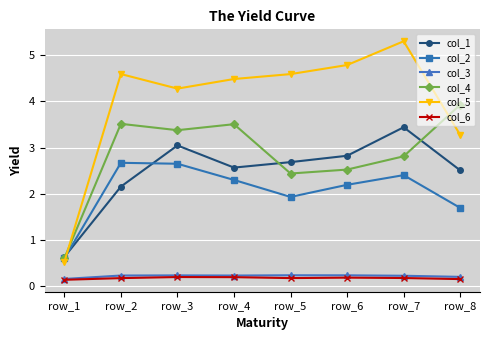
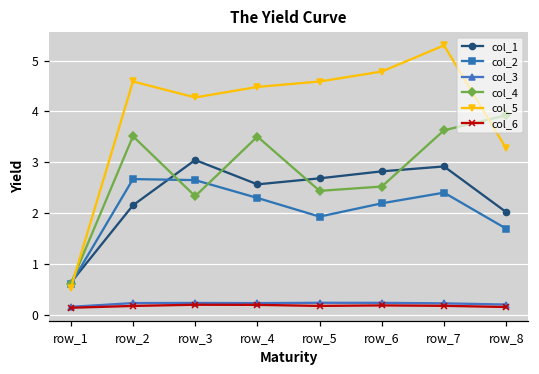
col_4, row_3: 3.4 -> 2.3
col_1, row_7: 3.4 -> 2.9
col_4, row_7: 2.8 -> 3.6
col_1, row_8: 2.5 -> 2.0
